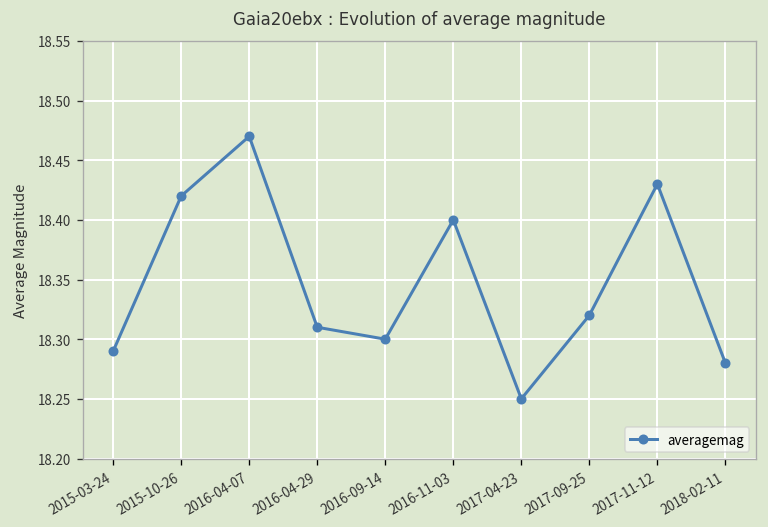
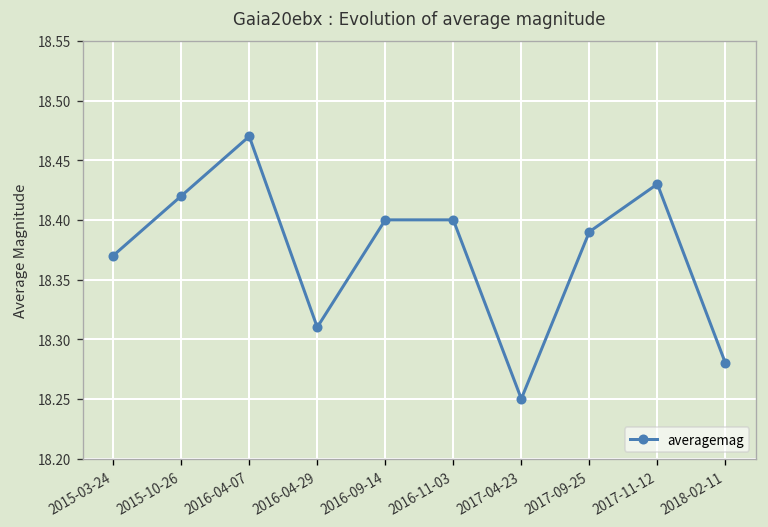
2015-03-24: 18.29 -> 18.37
2016-09-14: 18.3 -> 18.4
2017-09-25: 18.32 -> 18.39
